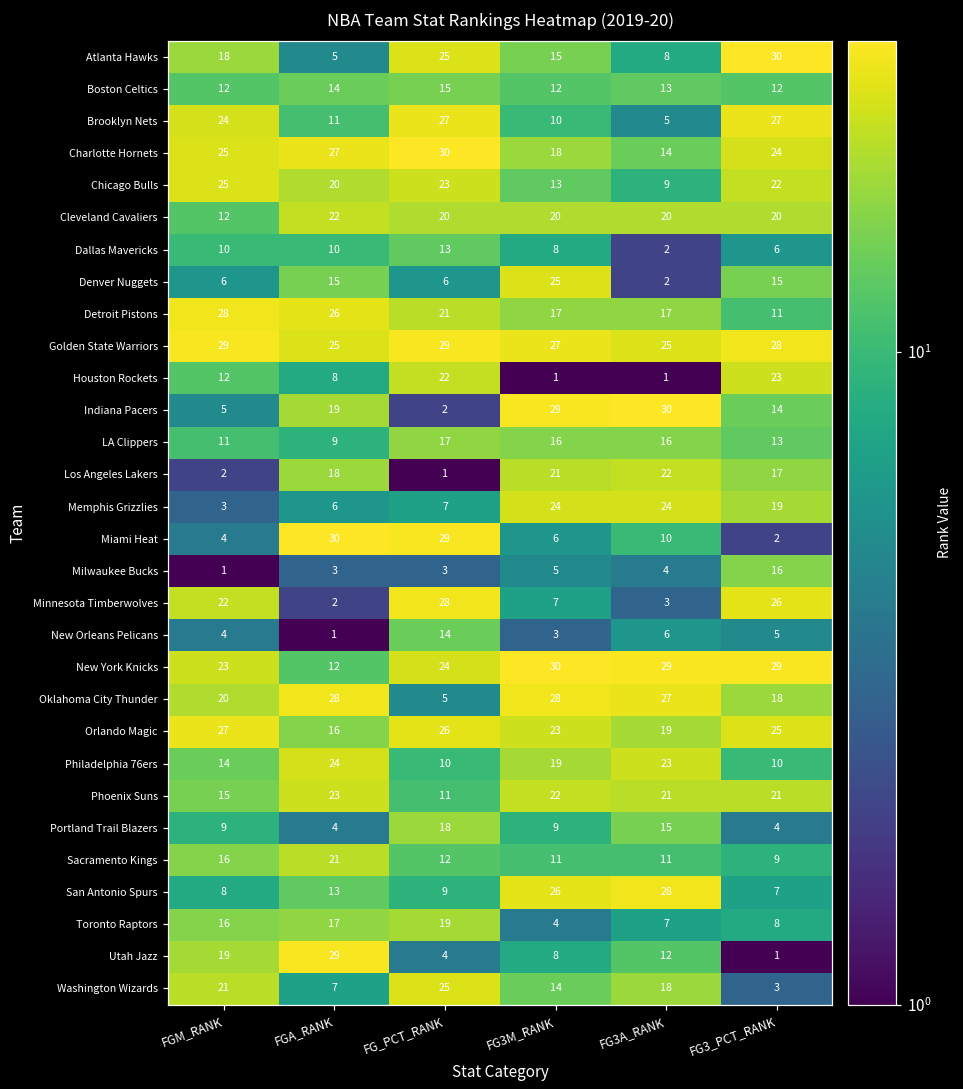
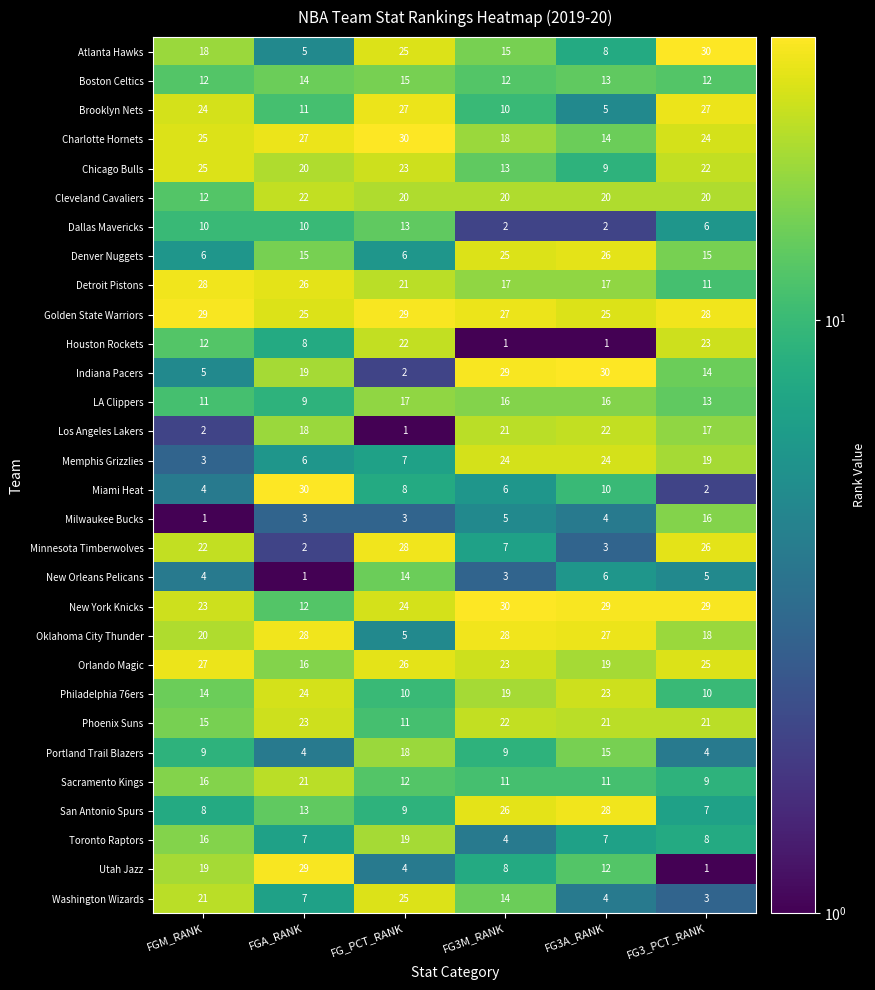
Dallas Mavericks, FG3M_RANK: 8 -> 2
Denver Nuggets, FG3A_RANK: 2 -> 26
Miami Heat, FG_PCT_RANK: 29 -> 8
Toronto Raptors, FGA_RANK: 17 -> 7
Washington Wizards, FG3A_RANK: 18 -> 4
